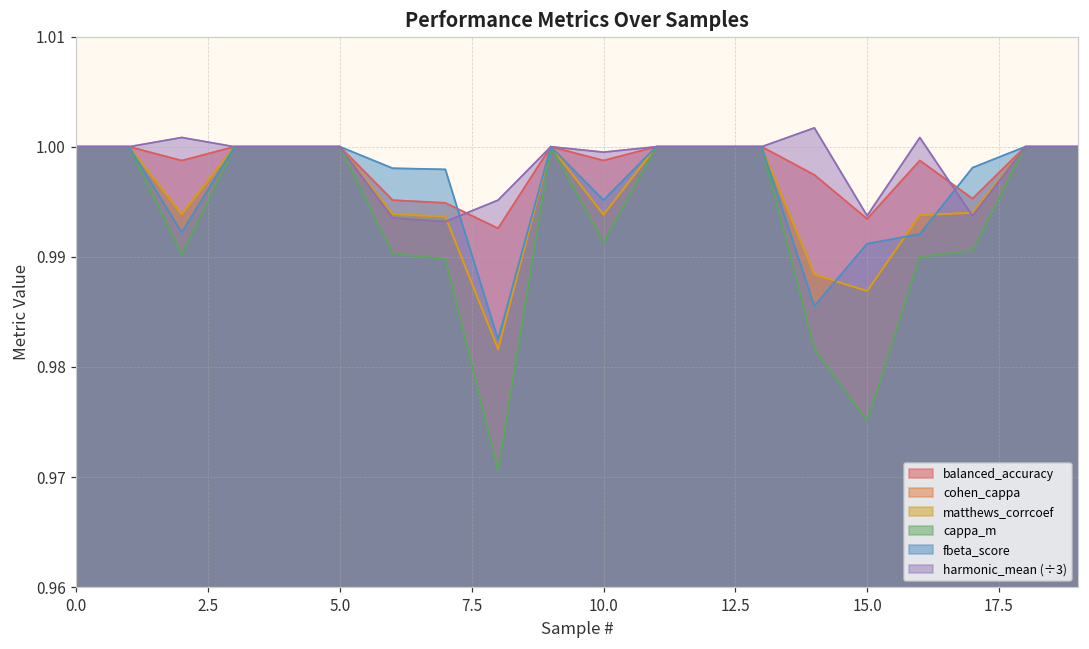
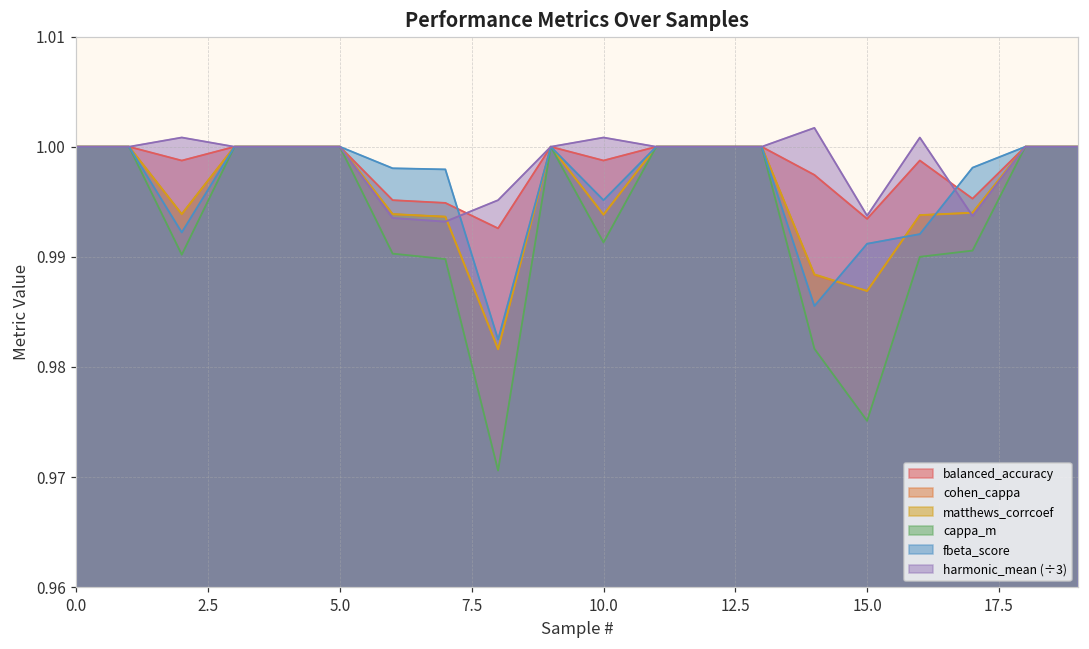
harmonic_mean (÷3), 10.0: 0.9995 -> 1.0008
